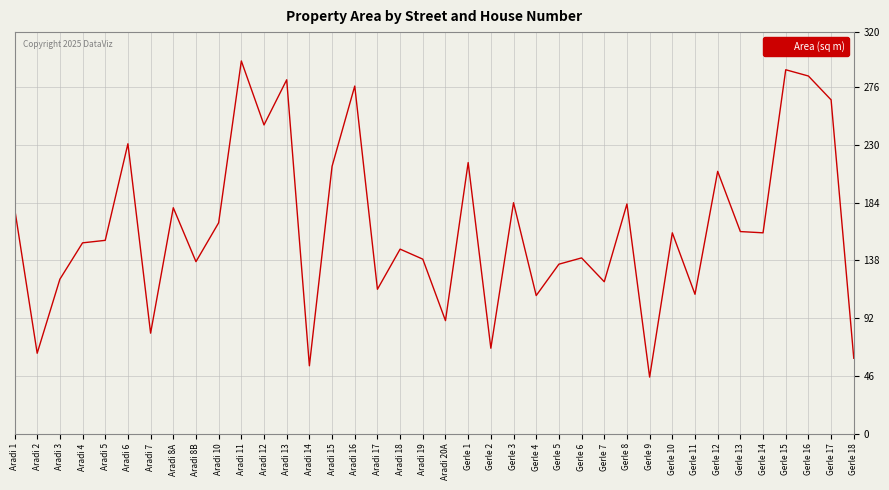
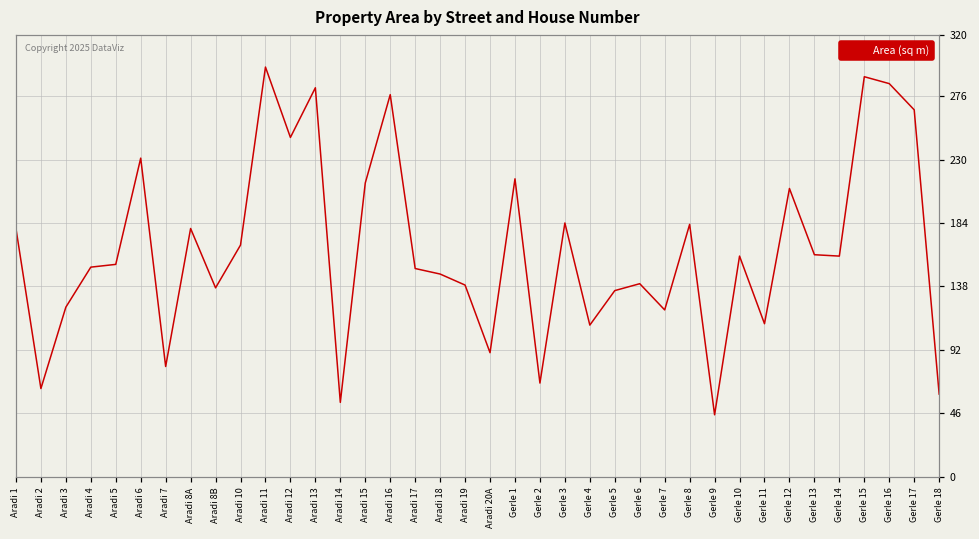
Aradi 17: 115 -> 151
